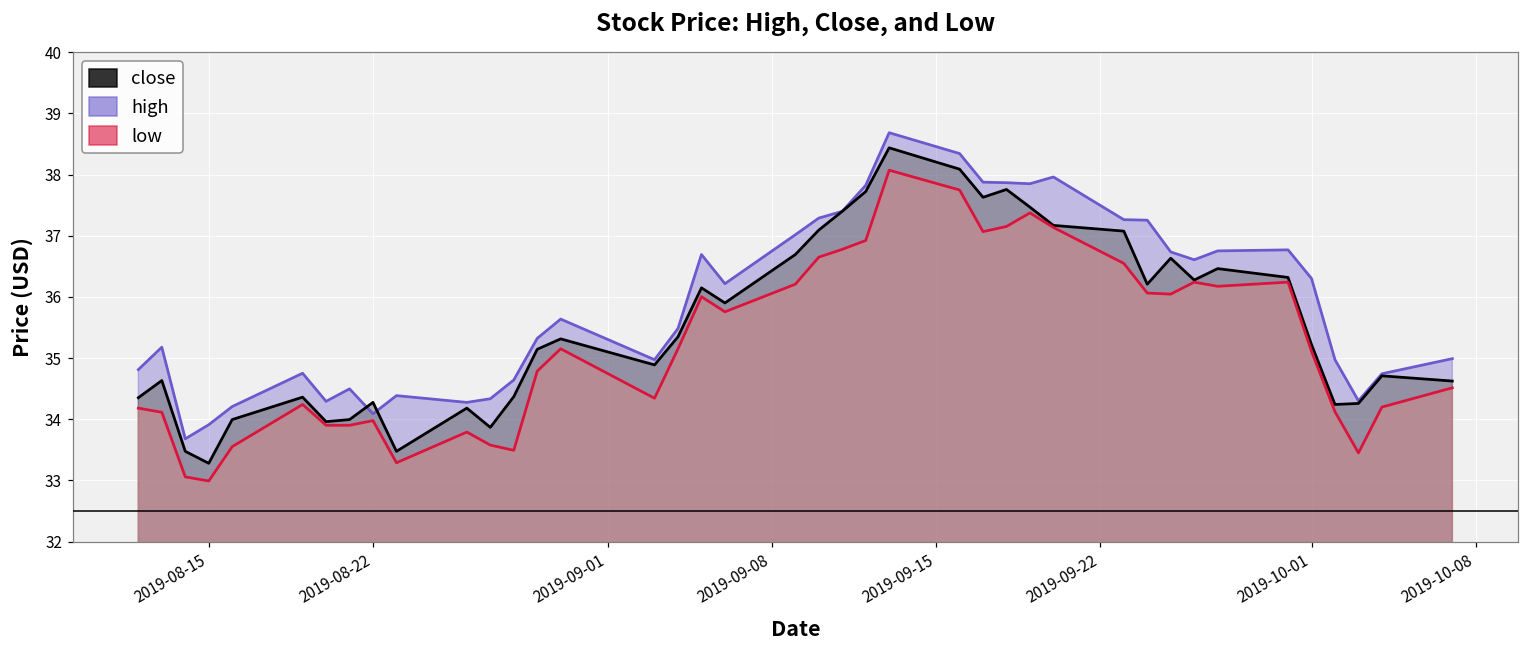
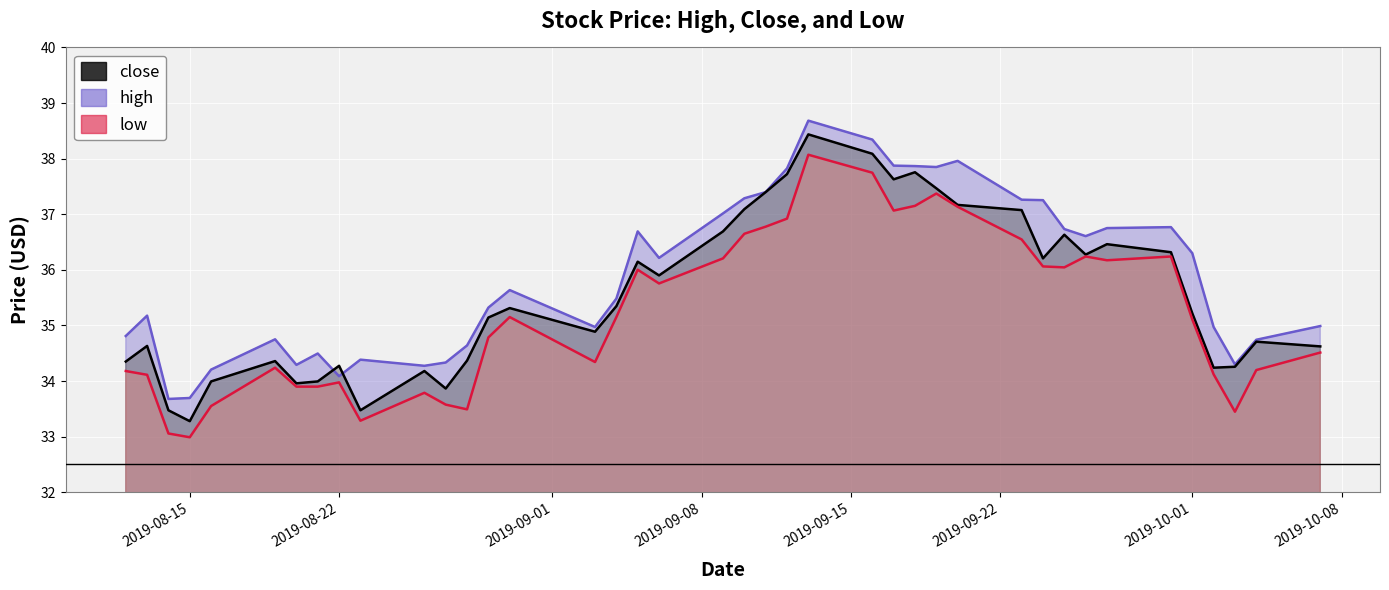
high, 2019-08-15: 33.9 -> 33.7
